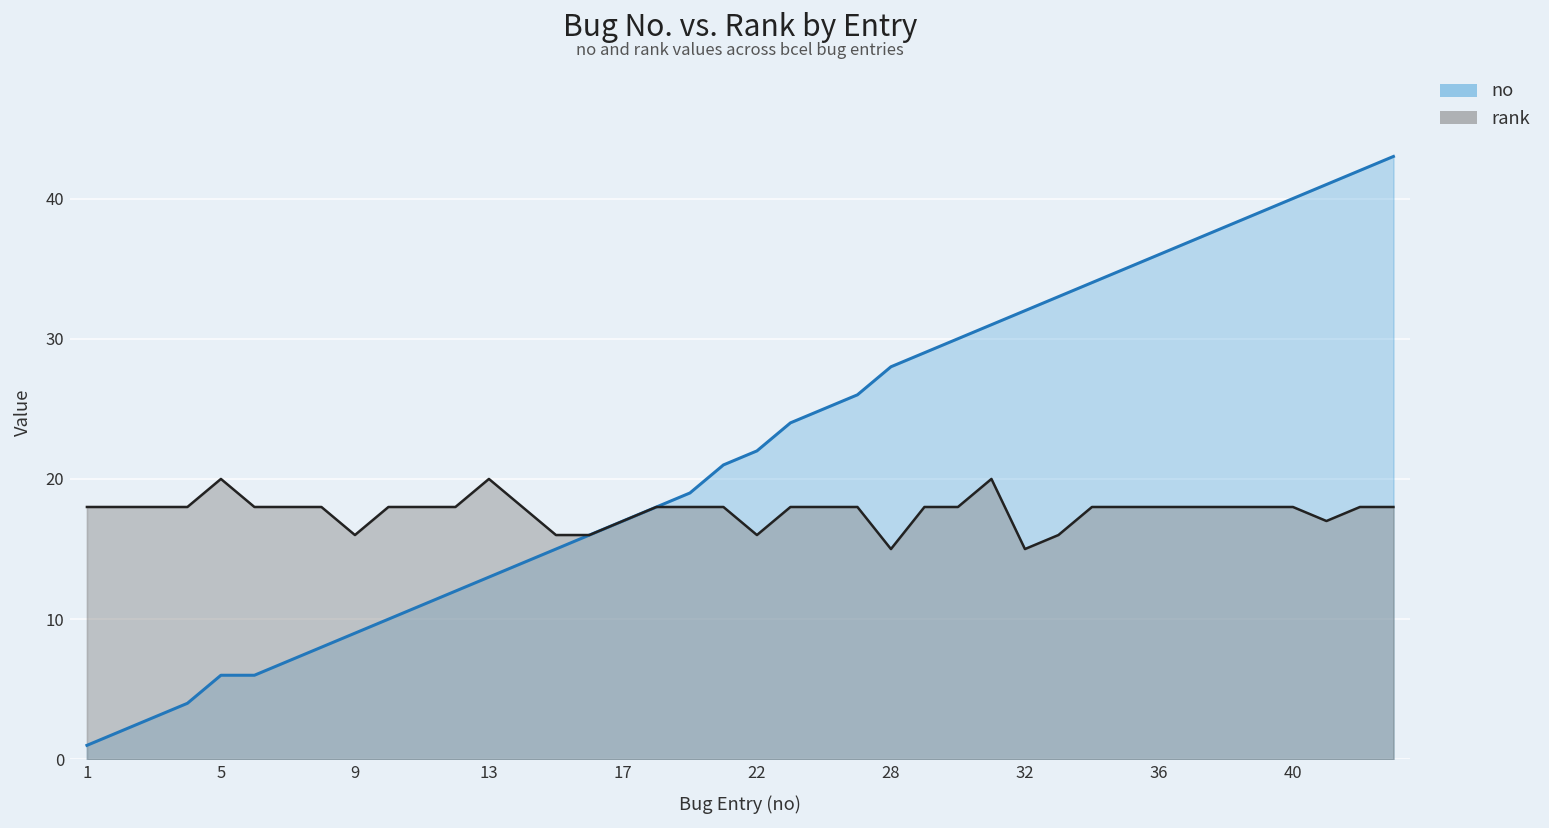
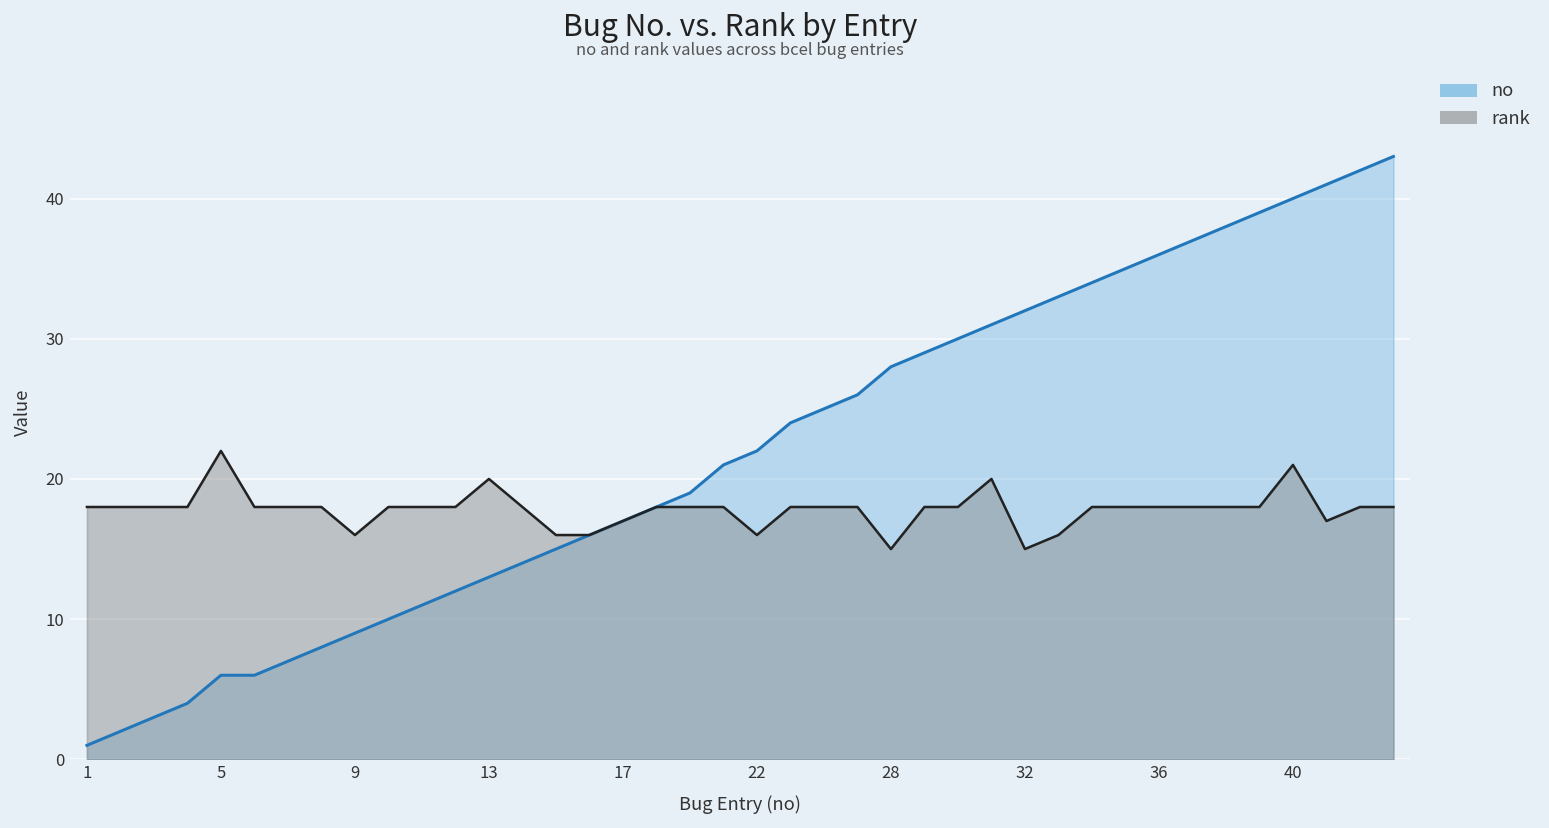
rank, 5: 20 -> 22
rank, 40: 18 -> 21
